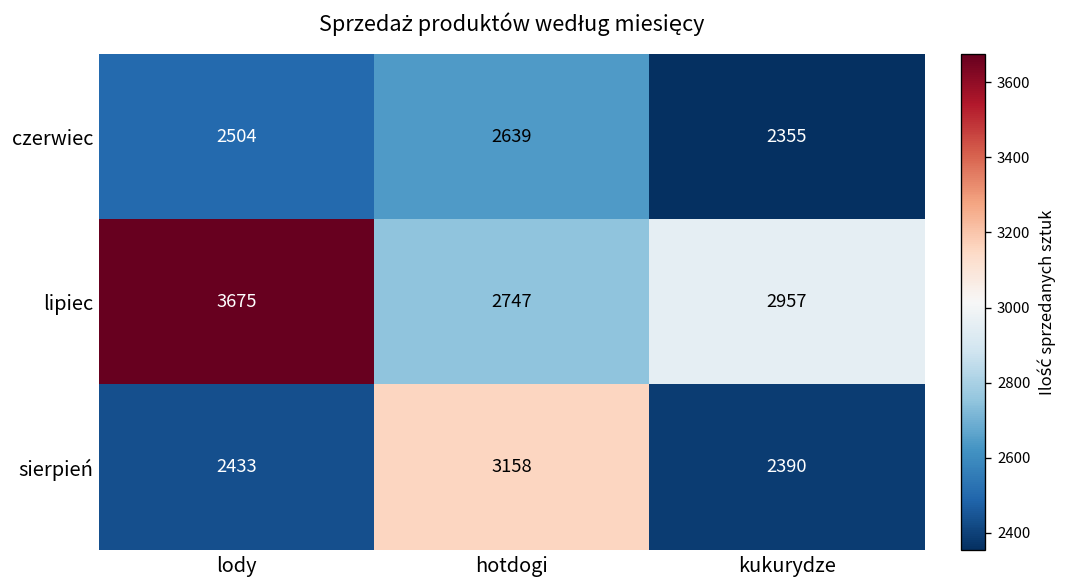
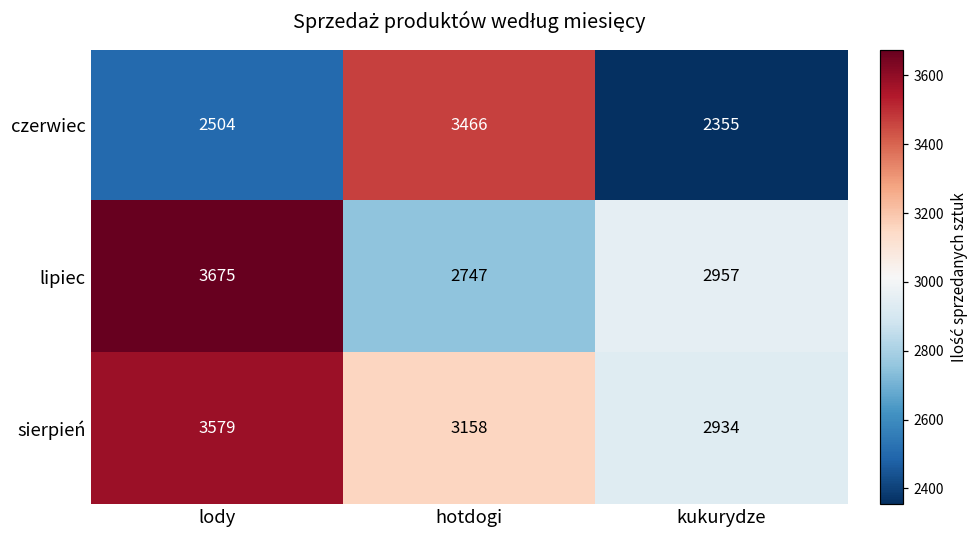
czerwiec, hotdogi: 2639 -> 3466
sierpień, lody: 2433 -> 3579
sierpień, kukurydze: 2390 -> 2934
